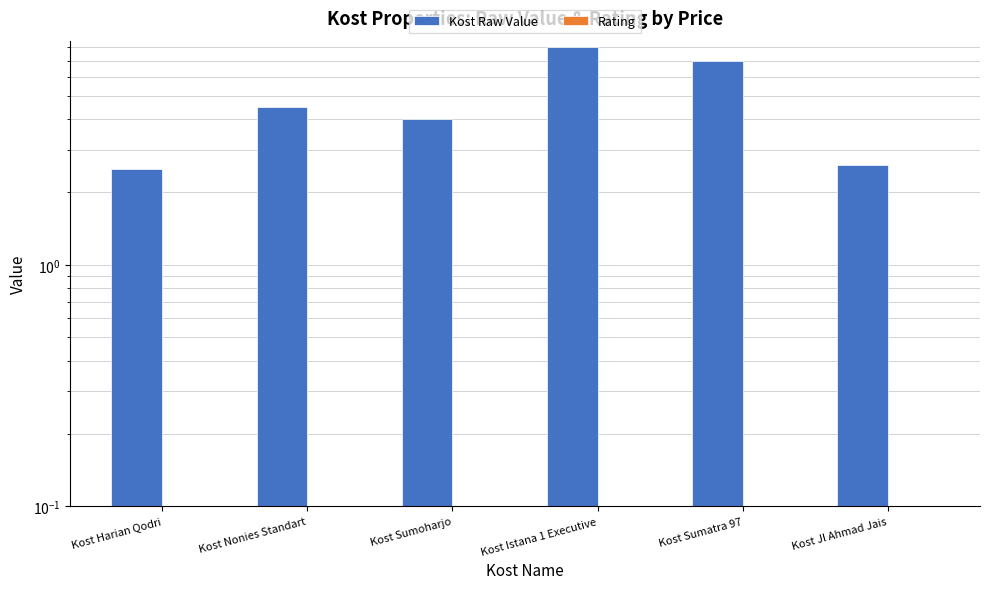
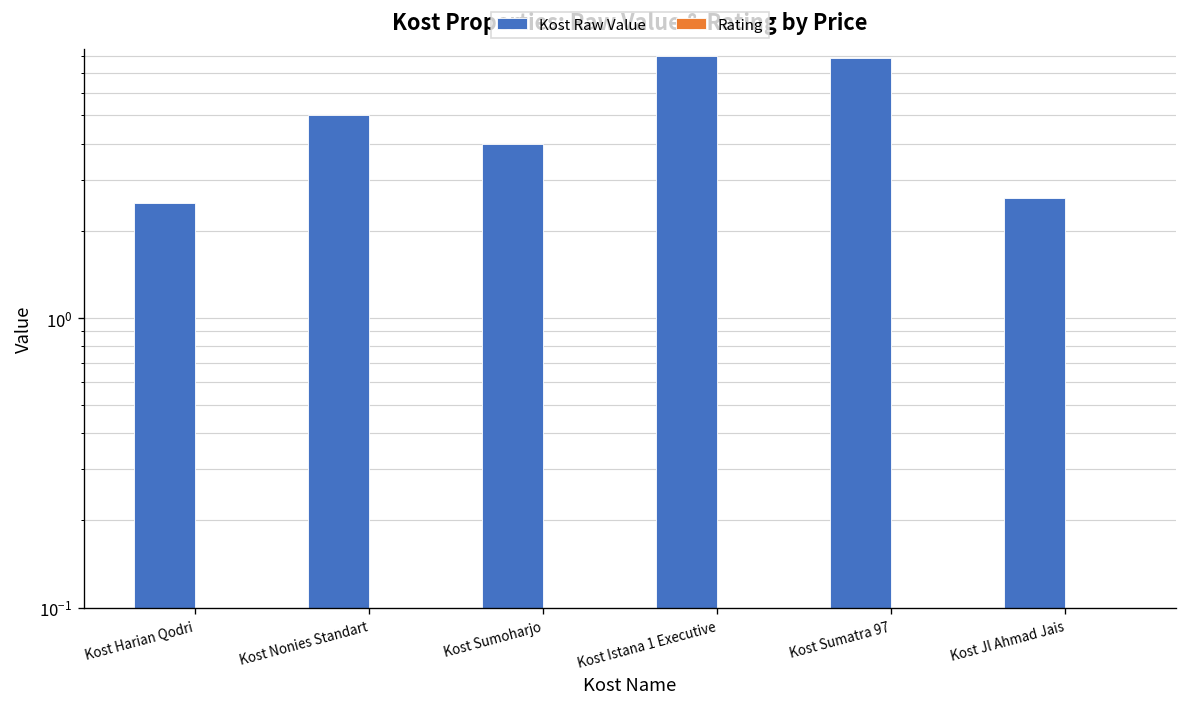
Kost Raw Value, Kost Nonies Standart: 4.5 -> 5.0
Kost Raw Value, Kost Sumatra 97: 7.0 -> 7.9
